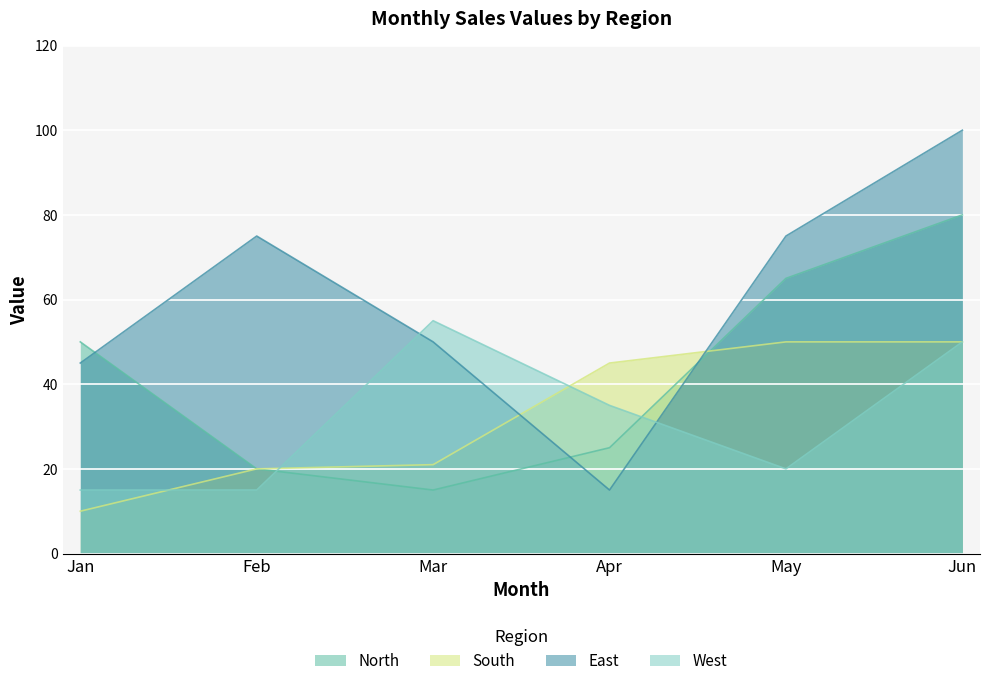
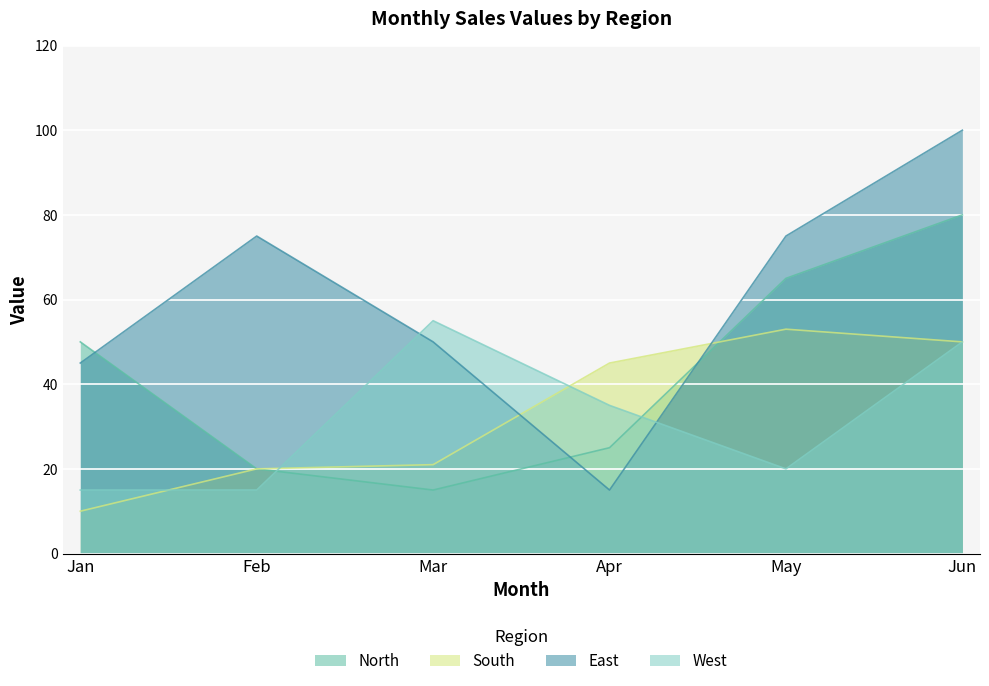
South, May: 50 -> 53
